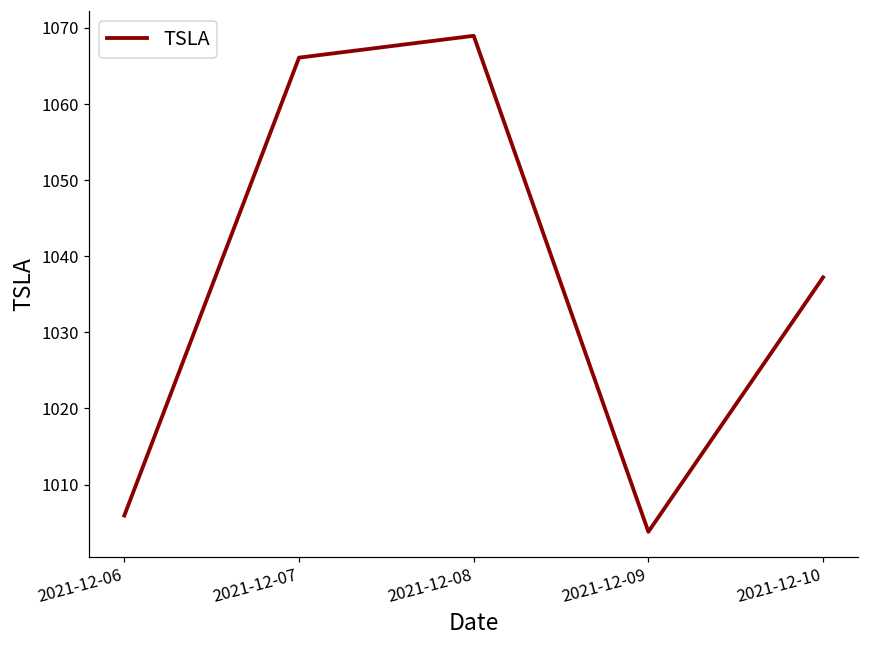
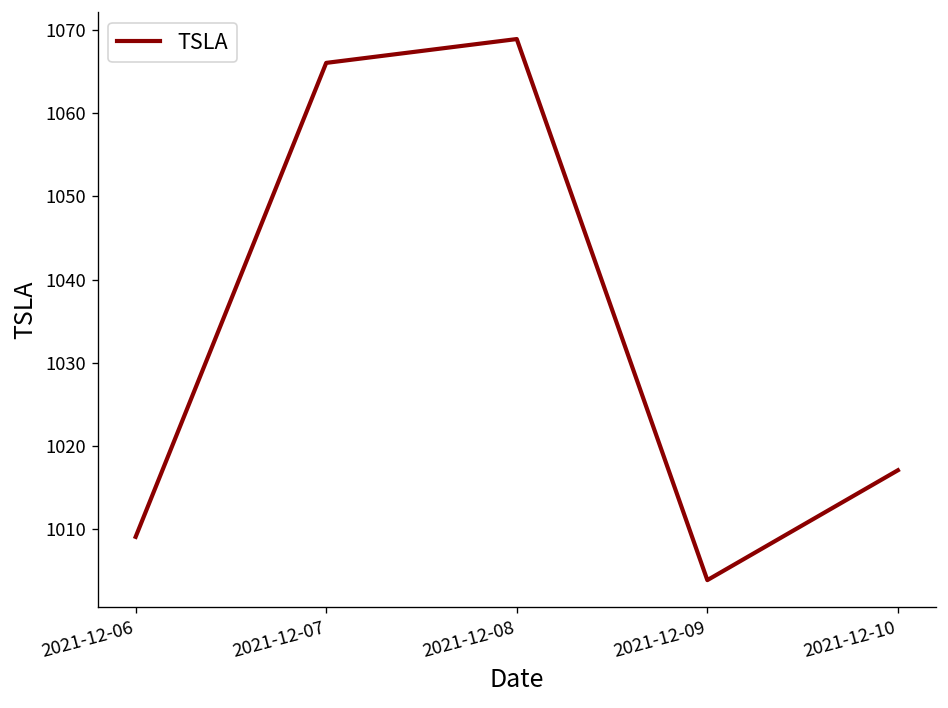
2021-12-06: 1006 -> 1009
2021-12-10: 1037 -> 1017
